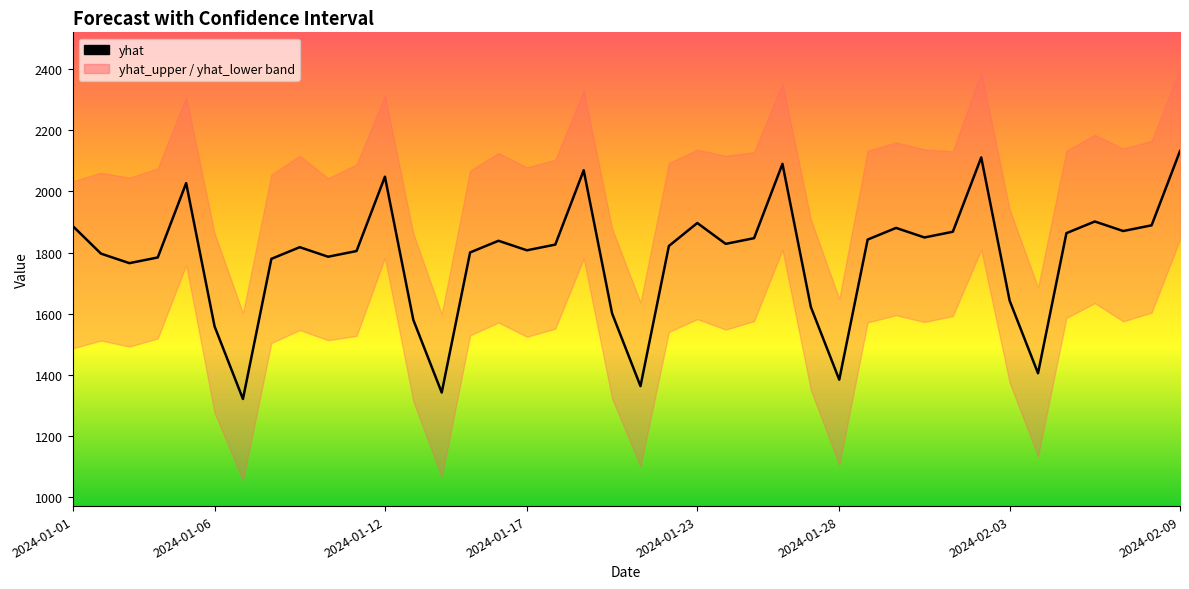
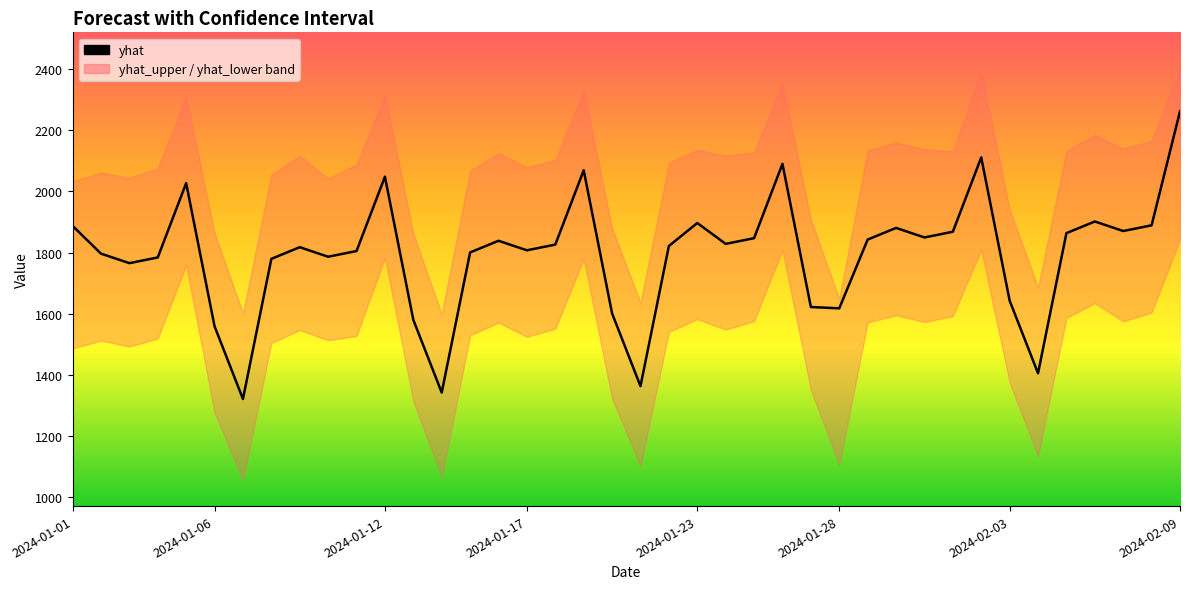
yhat, 2024-01-28: 1380 -> 1620
yhat, 2024-02-09: 2130 -> 2260
